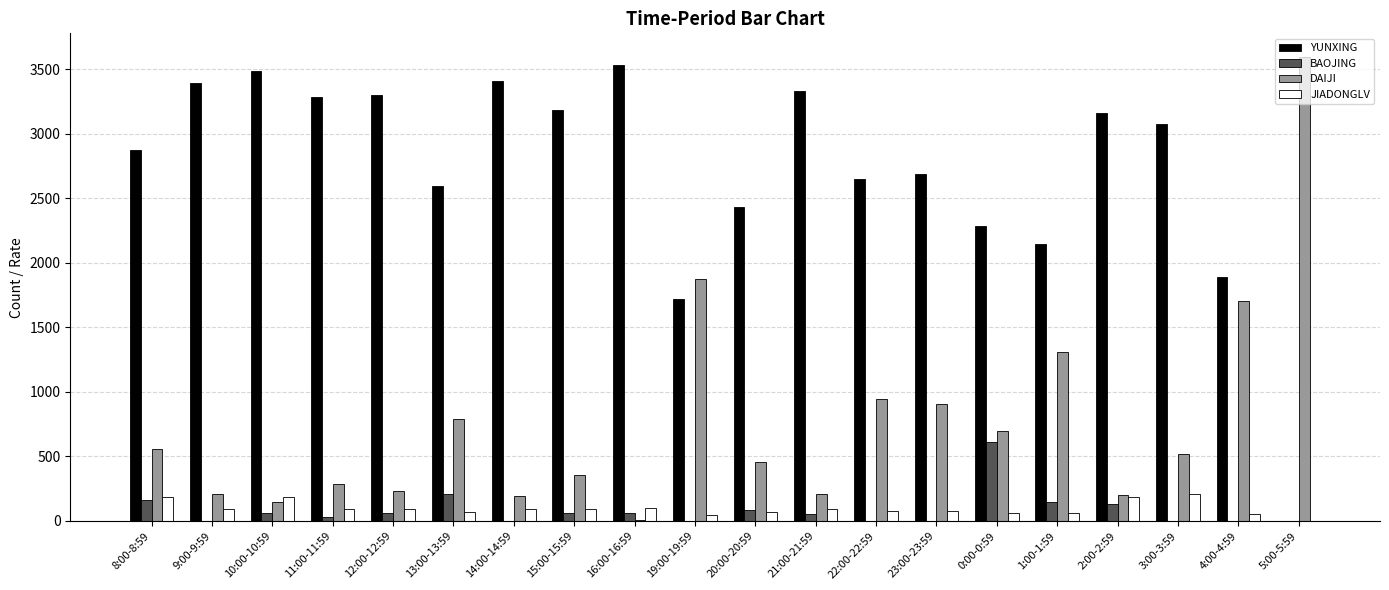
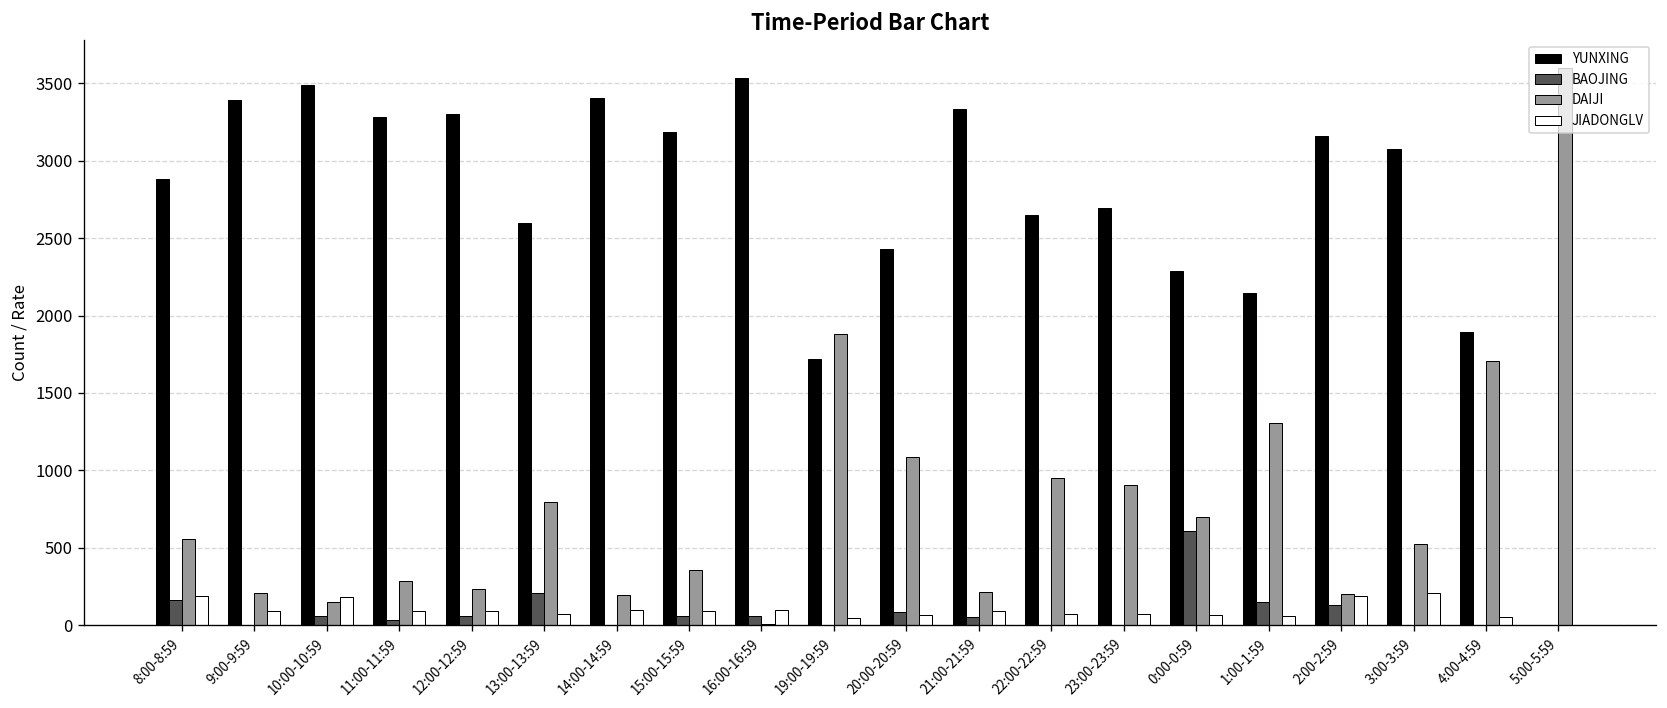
DAIJI, 20:00-20:59: 460 -> 1080
